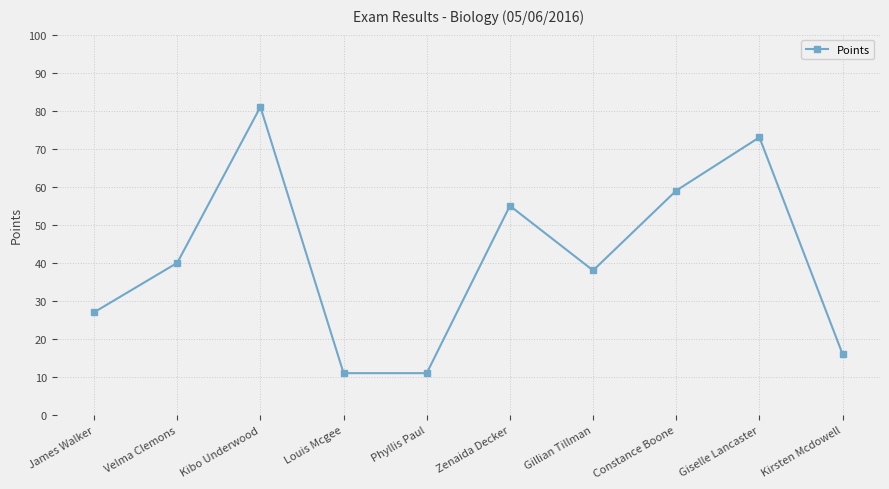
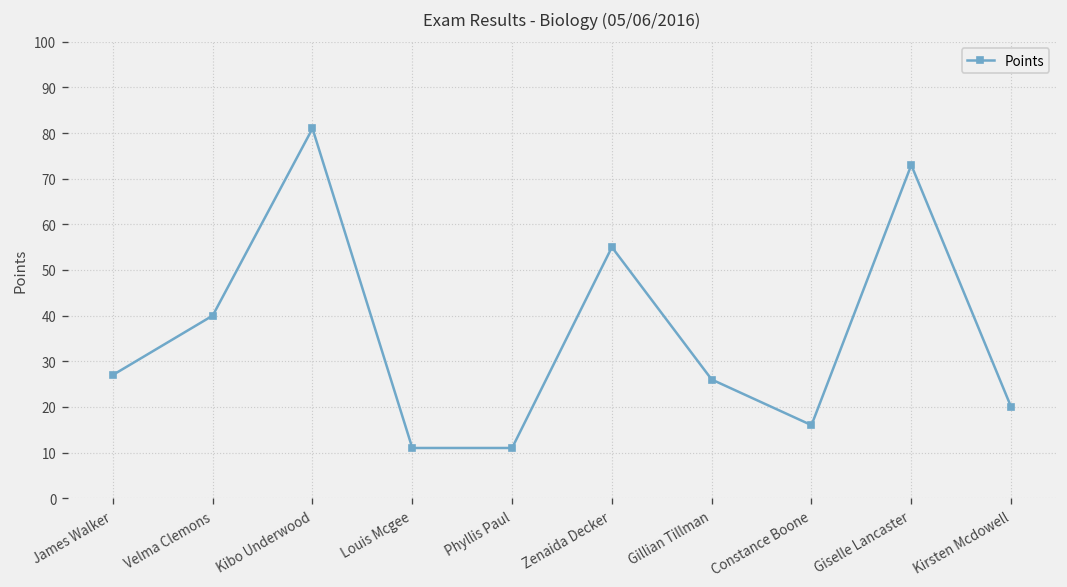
Gillian Tillman: 38 -> 26
Constance Boone: 59 -> 16
Kirsten Mcdowell: 16 -> 20
